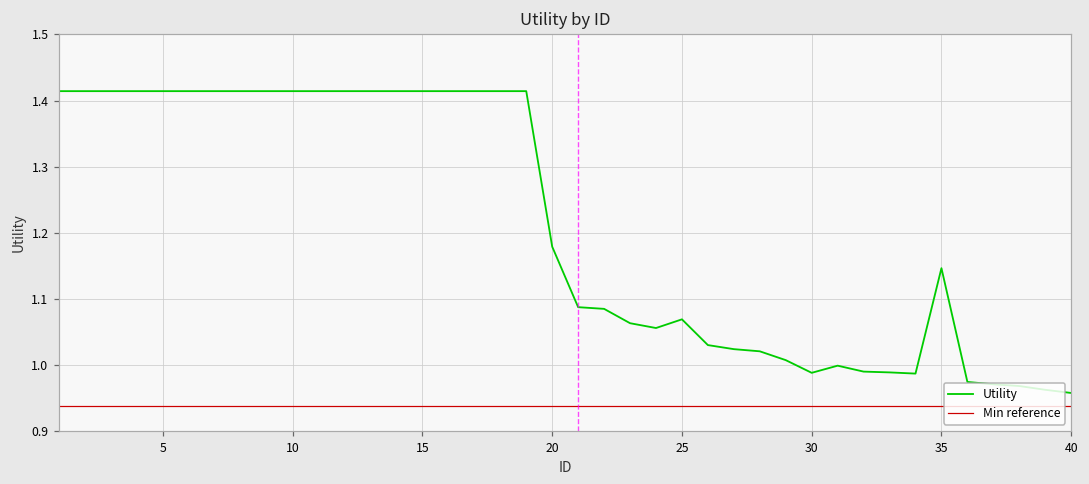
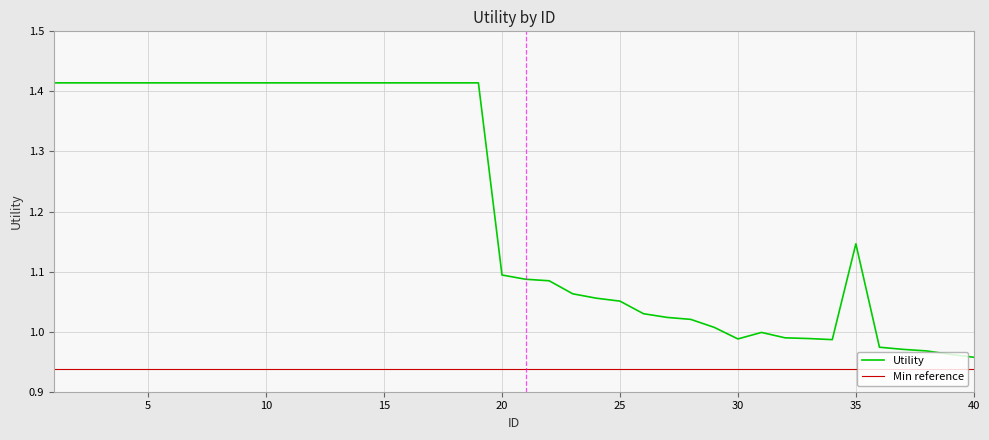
20: 1.18 -> 1.09
25: 1.07 -> 1.05
